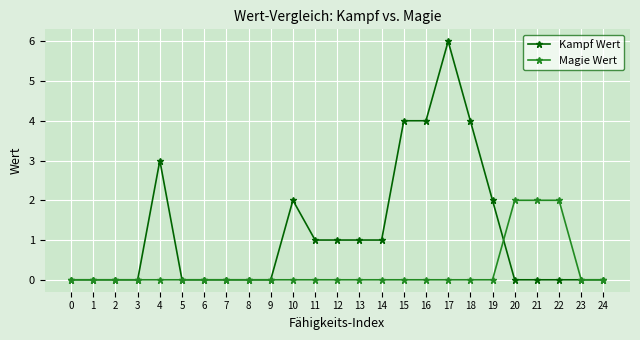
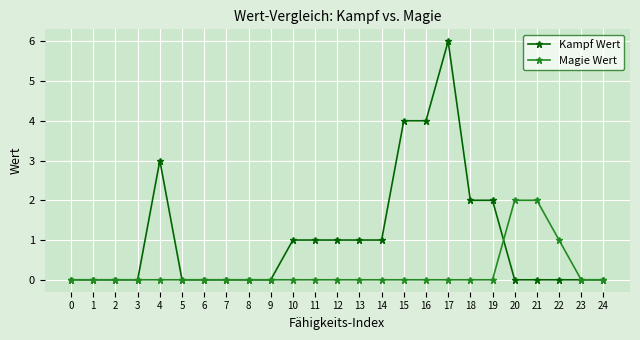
Kampf Wert, 10: 2 -> 1
Kampf Wert, 18: 4 -> 2
Magie Wert, 22: 2 -> 1
